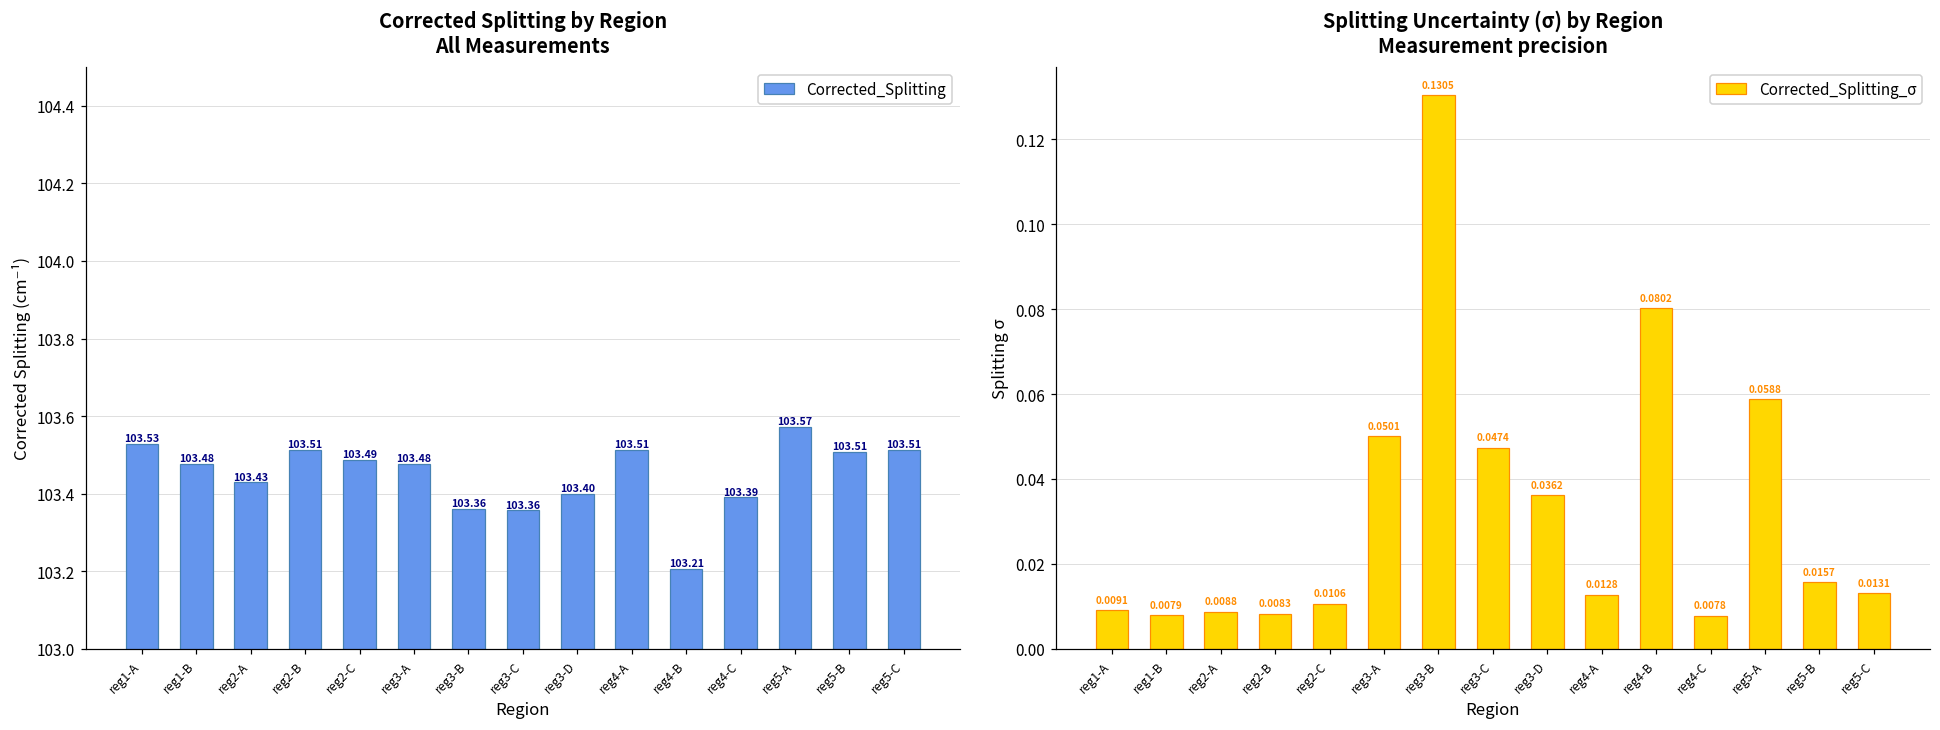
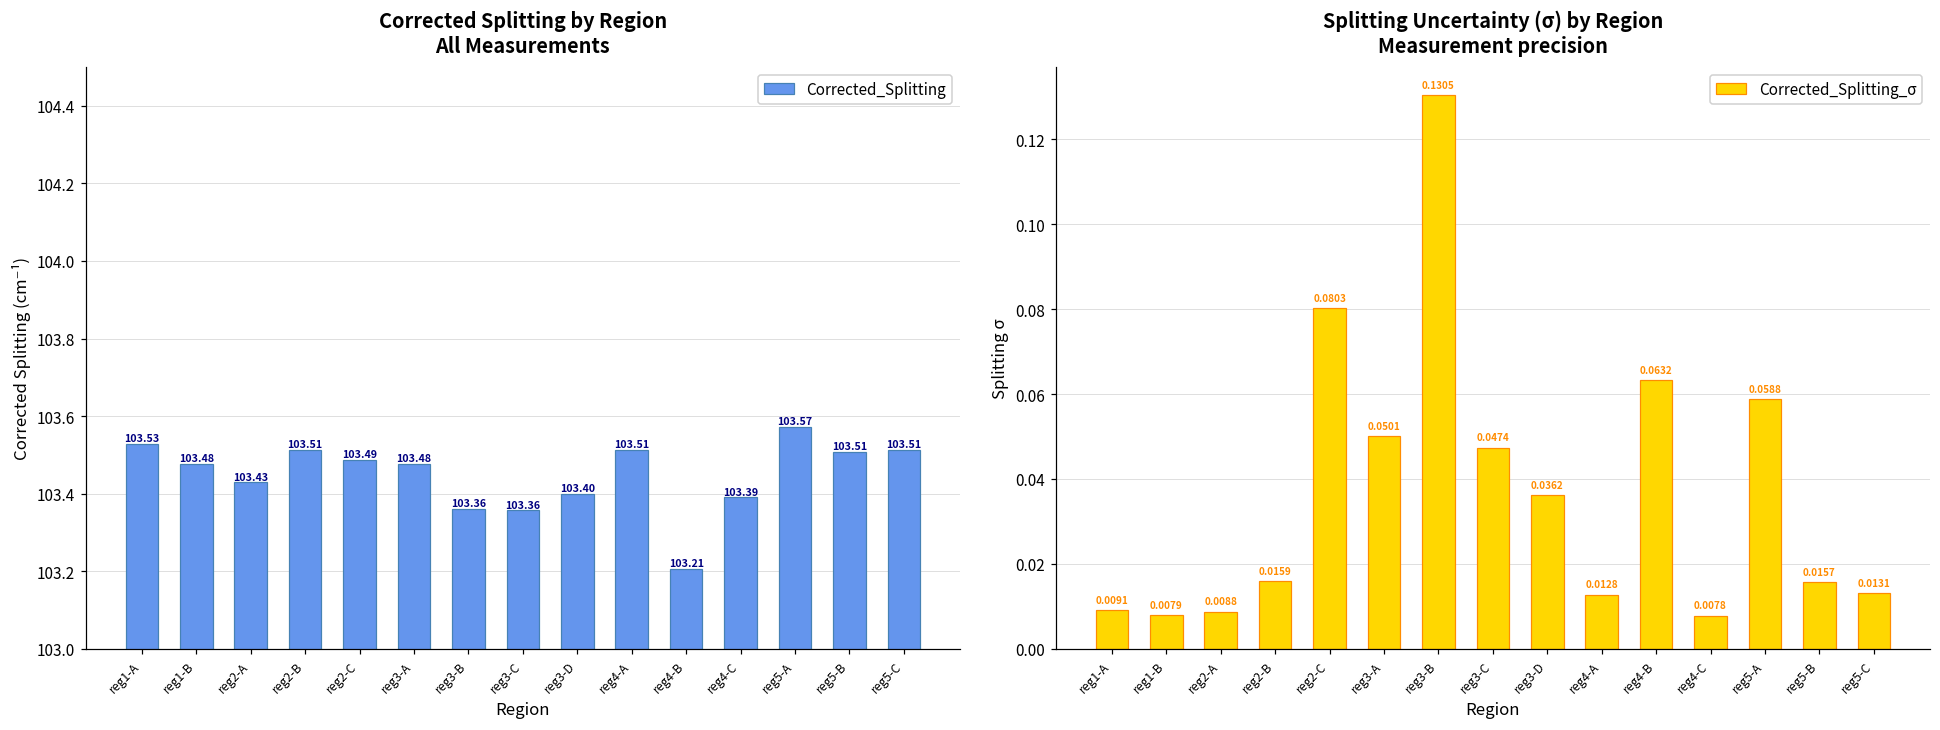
Splitting Uncertainty (σ) by Region Measurement precision, reg2-B: 0.0083 -> 0.0159
Splitting Uncertainty (σ) by Region Measurement precision, reg2-C: 0.0106 -> 0.0803
Splitting Uncertainty (σ) by Region Measurement precision, reg4-B: 0.0802 -> 0.0632
